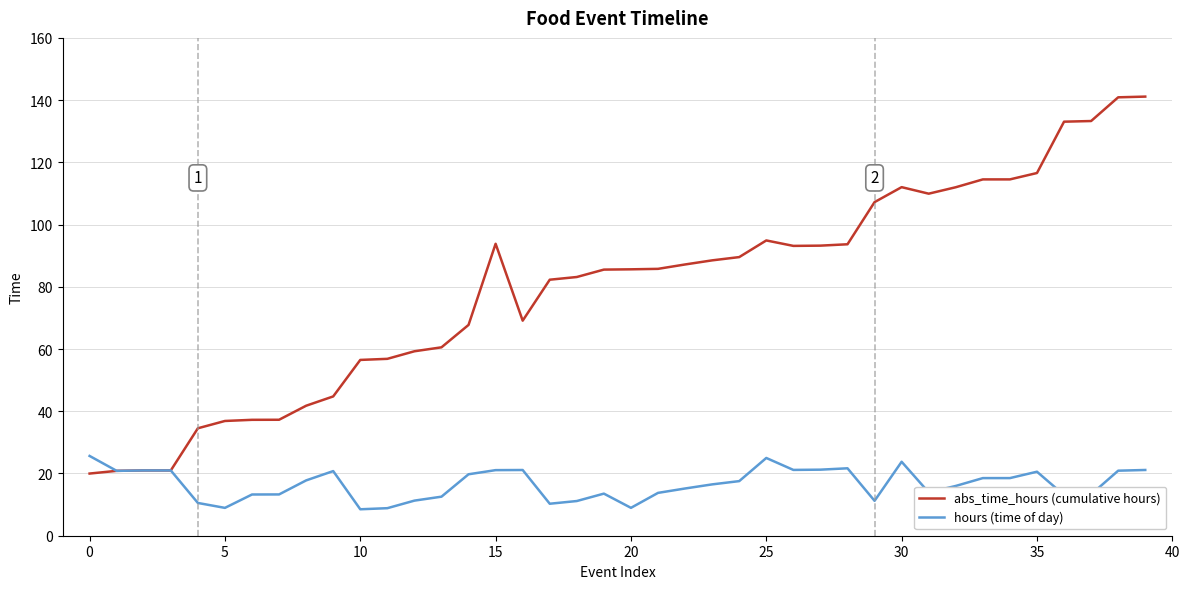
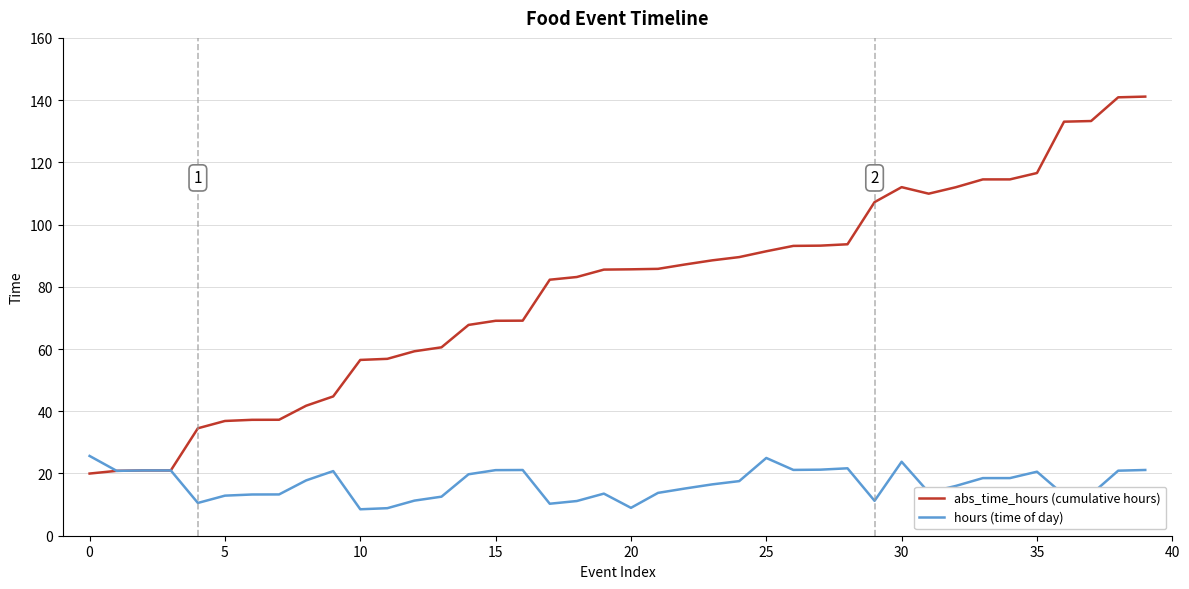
hours (time of day), 5: 9 -> 13
abs_time_hours (cumulative hours), 15: 94 -> 69
abs_time_hours (cumulative hours), 25: 95 -> 91
